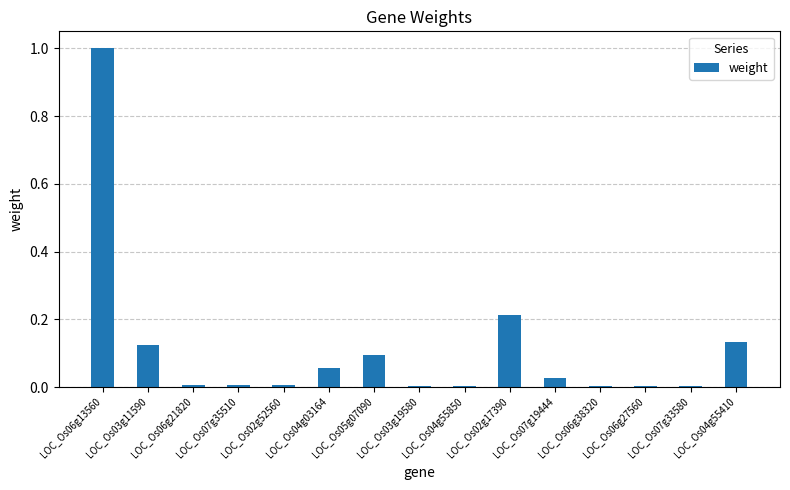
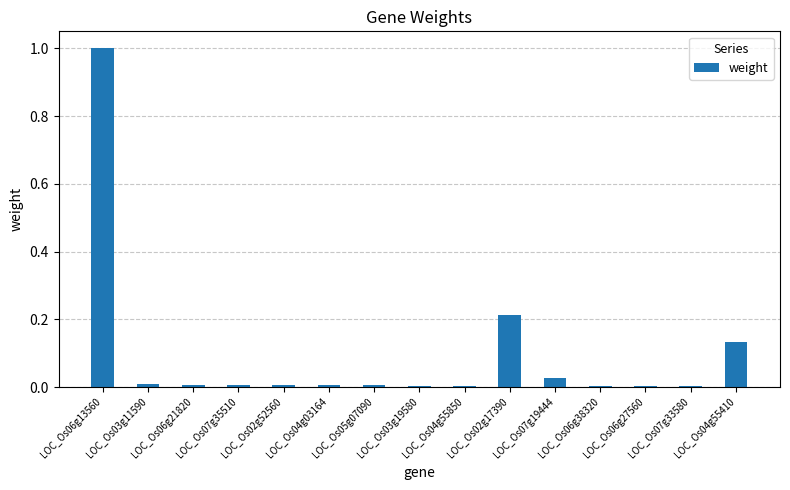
LOC_Os03g11590: 0.12 -> 0.01
LOC_Os04g03164: 0.06 -> 0.00
LOC_Os05g07090: 0.09 -> 0.00
